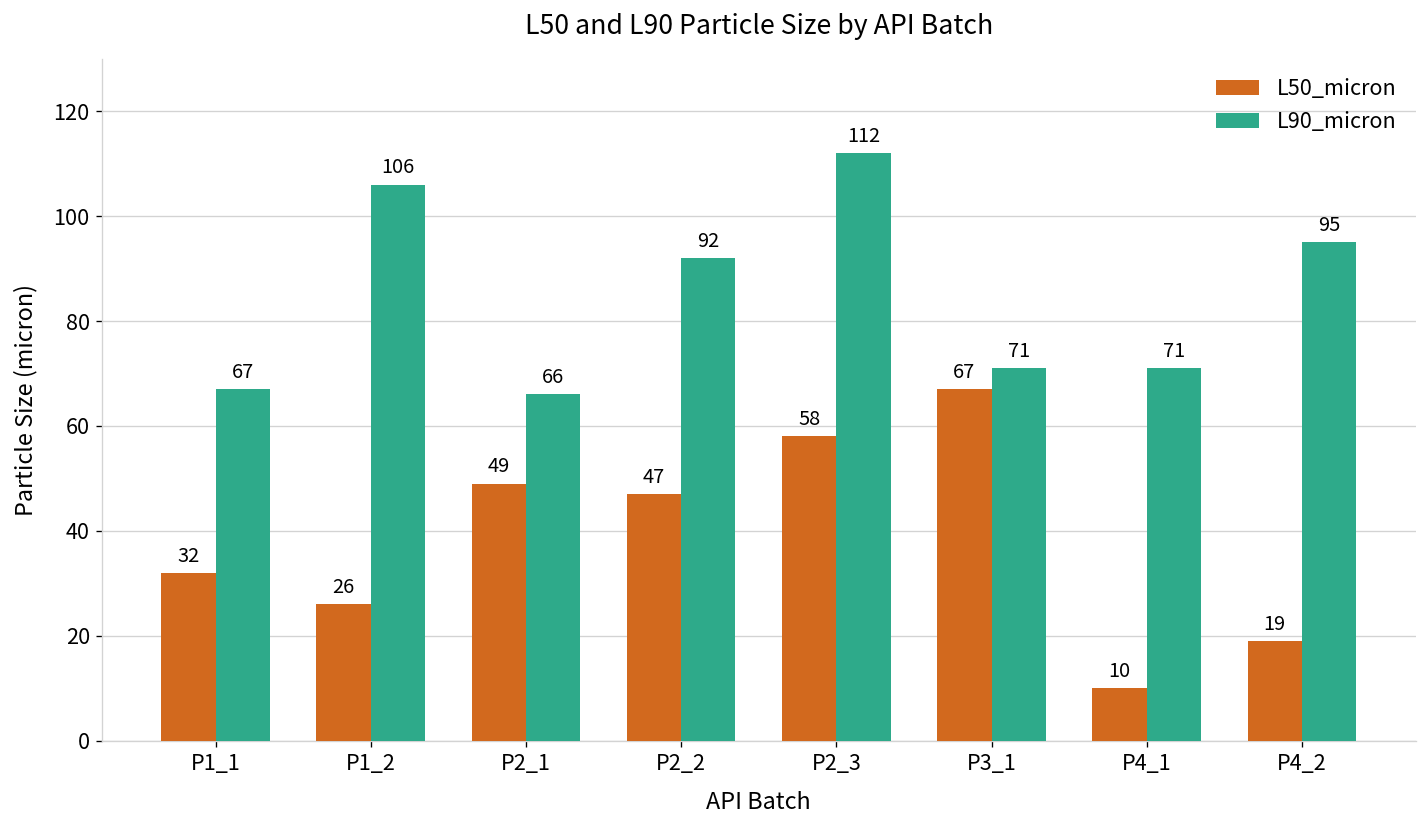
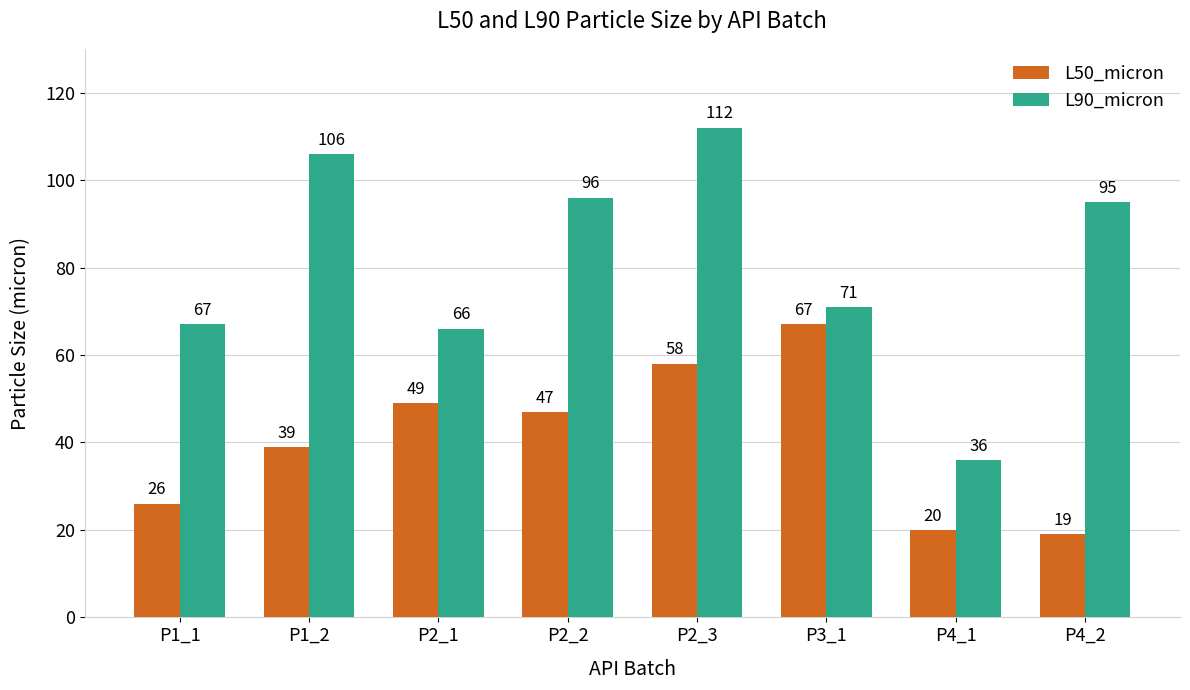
L50_micron, P1_1: 32 -> 26
L50_micron, P1_2: 26 -> 39
L90_micron, P2_2: 92 -> 96
L50_micron, P4_1: 10 -> 20
L90_micron, P4_1: 71 -> 36
